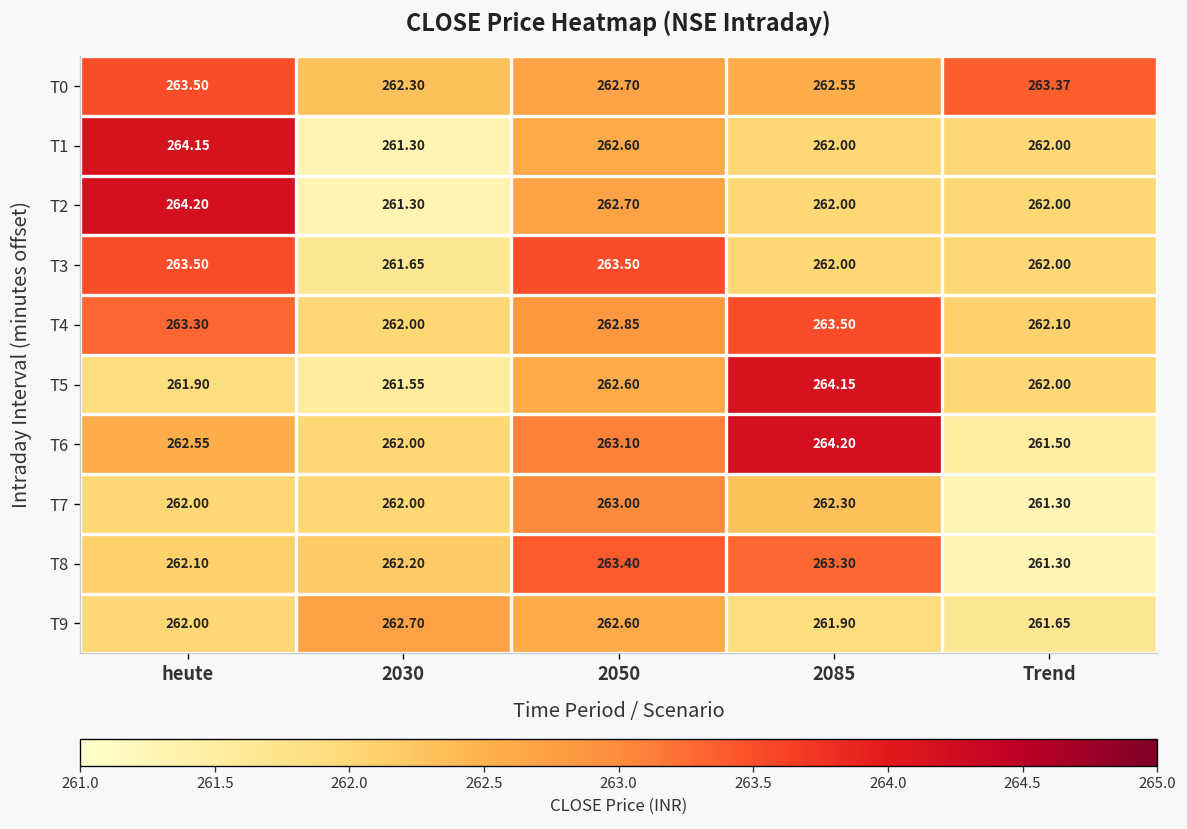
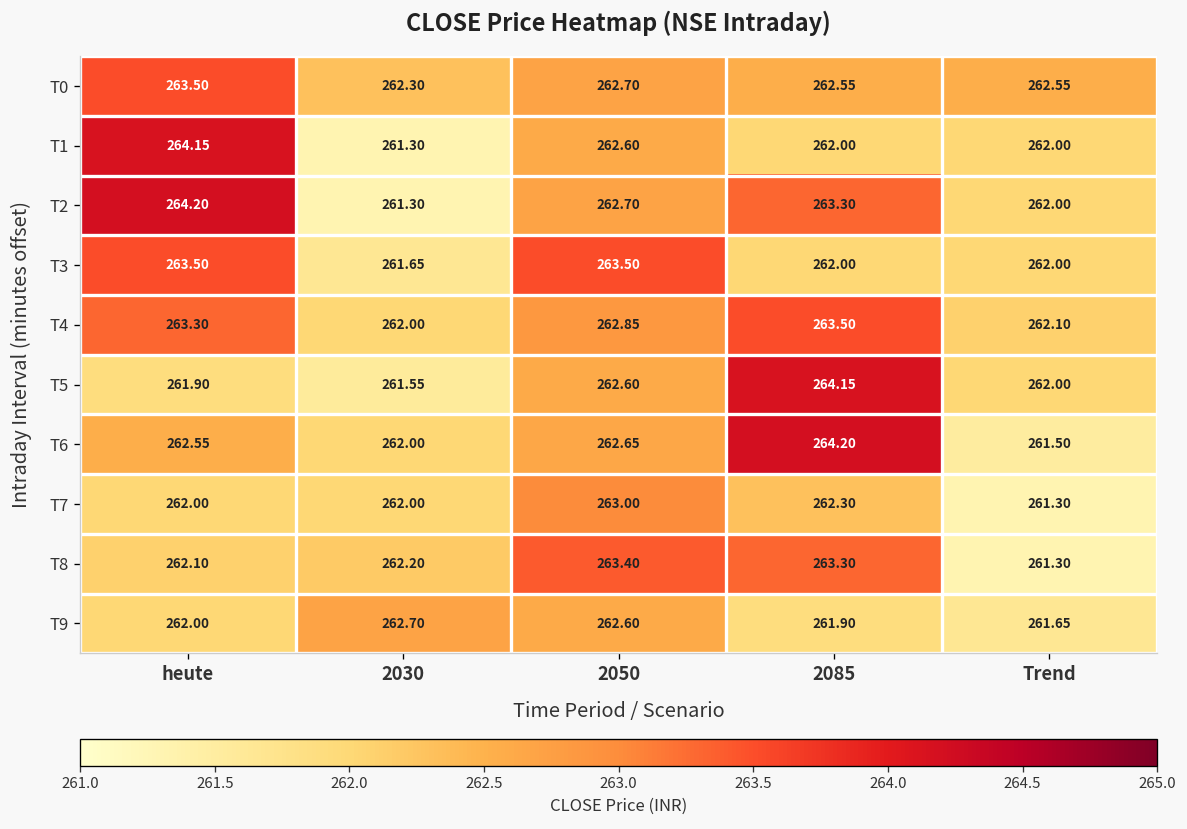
T0, Trend: 263.37 -> 262.55
T2, 2085: 262.00 -> 263.30
T6, 2050: 263.10 -> 262.65
